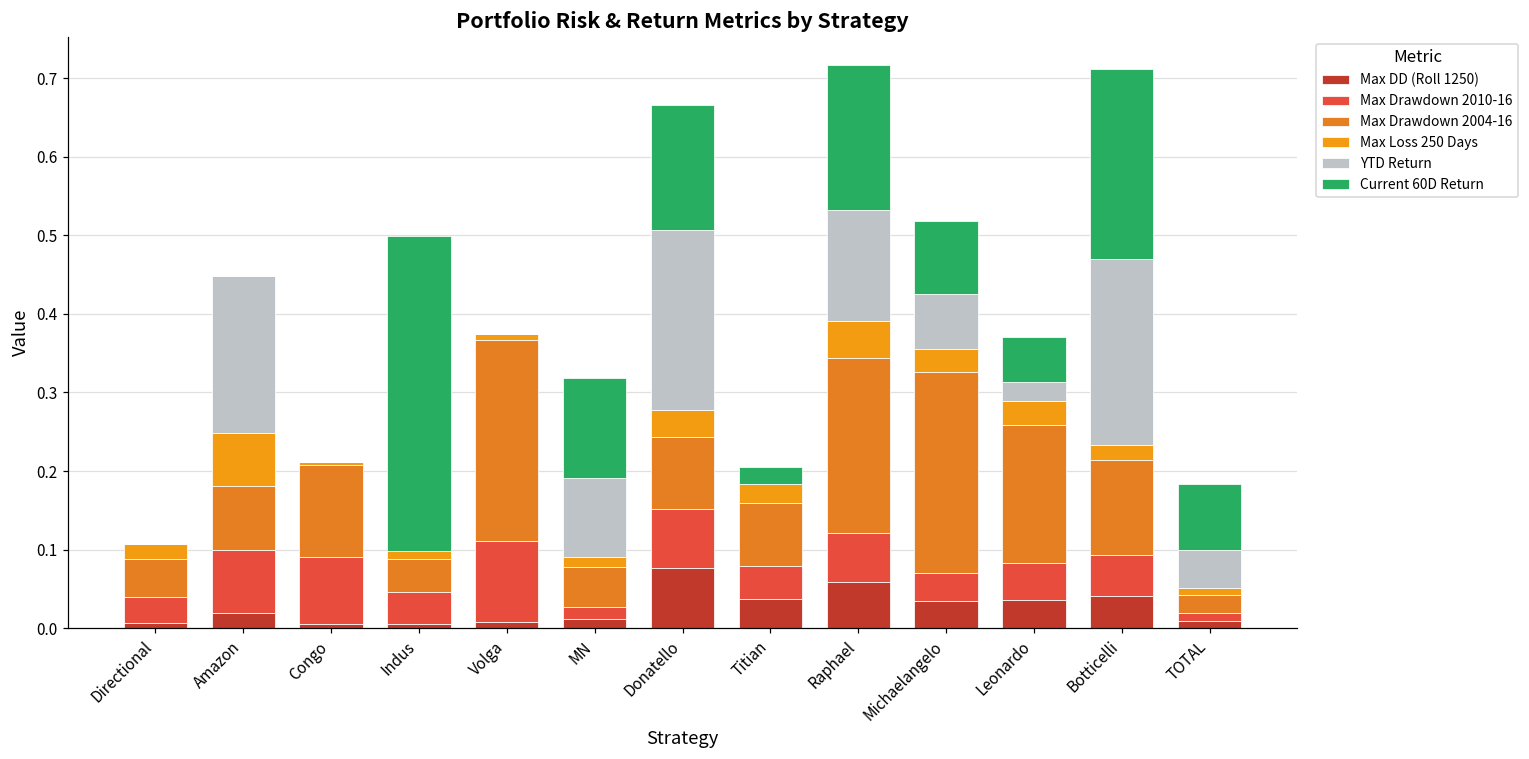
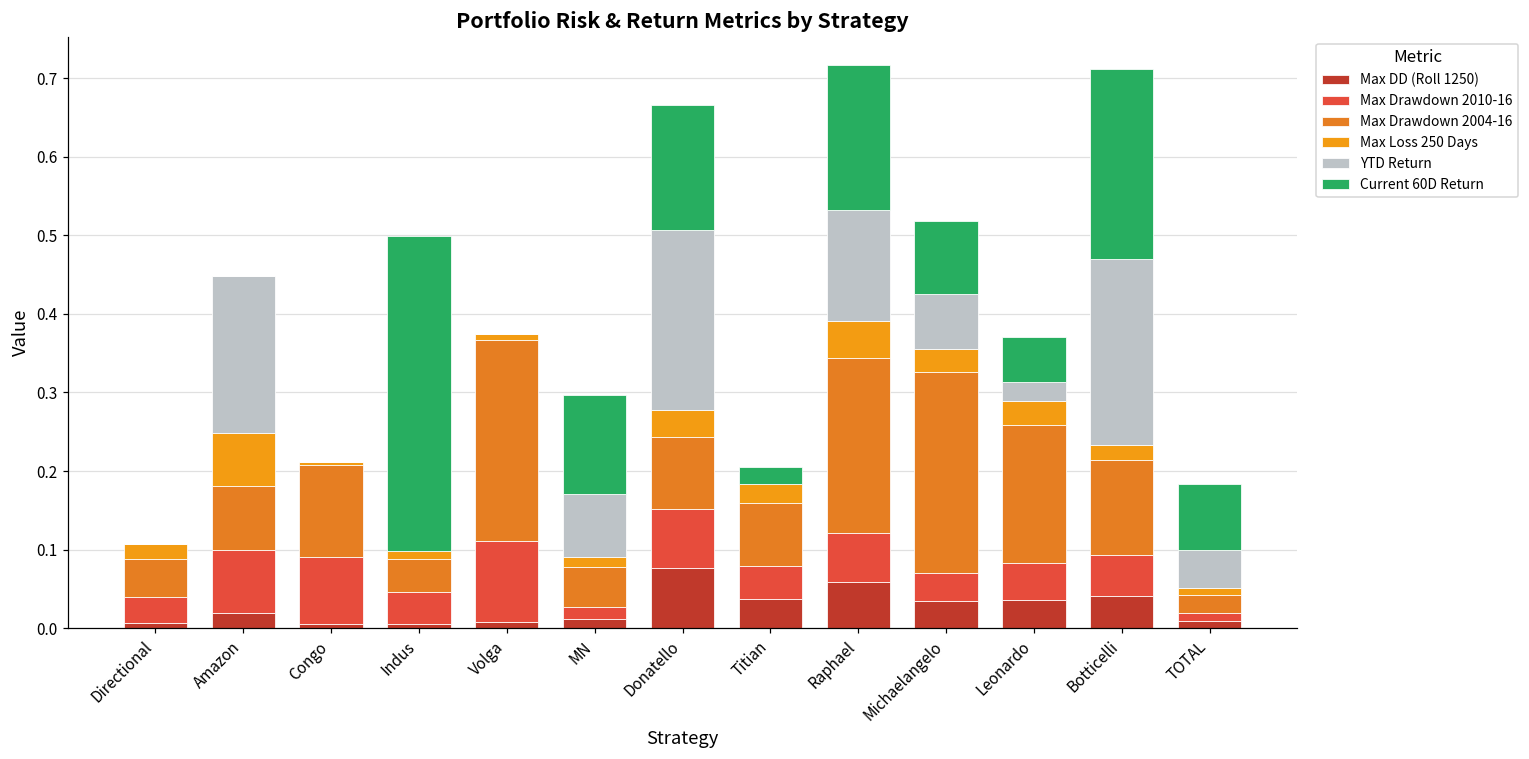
YTD Return, MN: 0.10 -> 0.08
